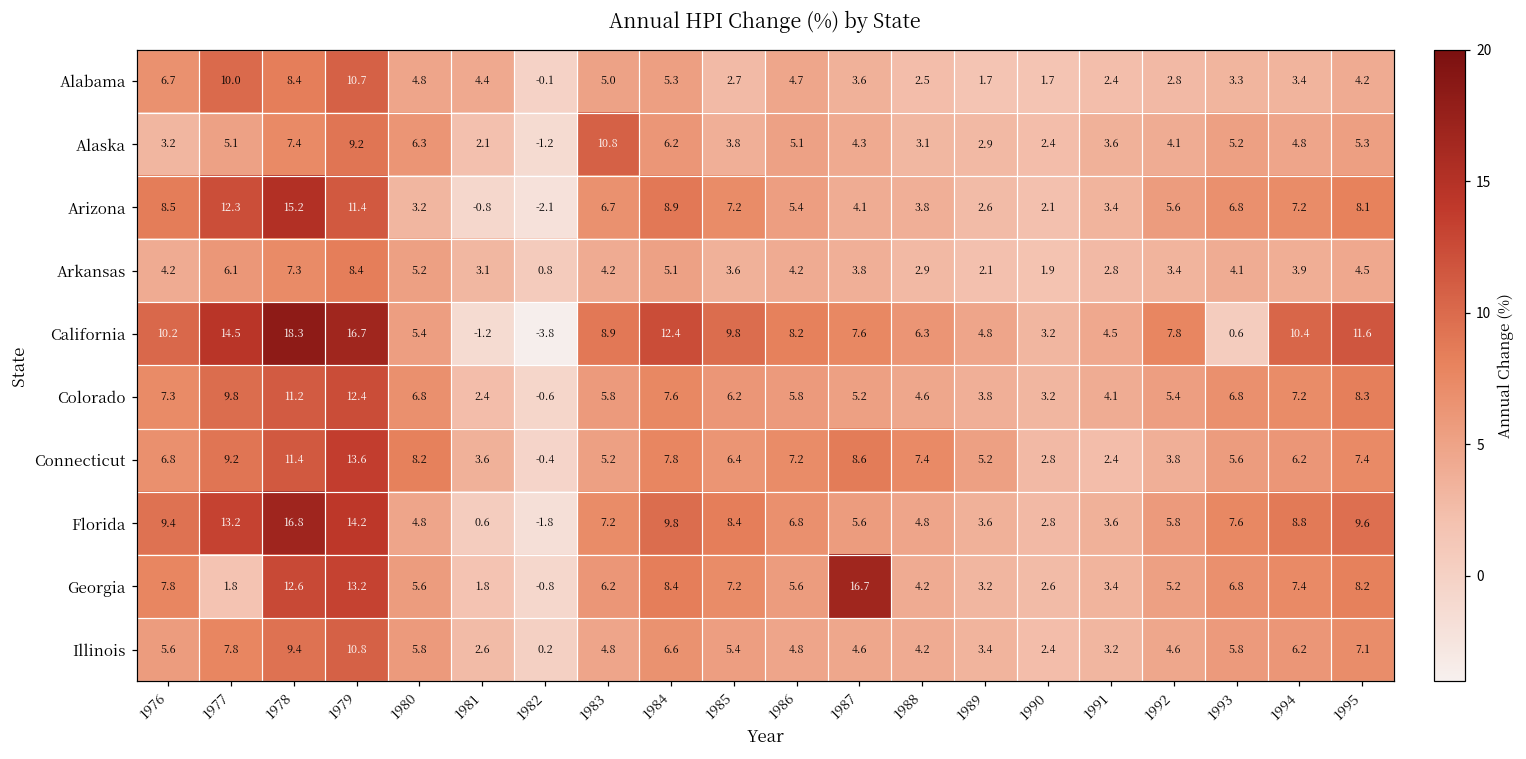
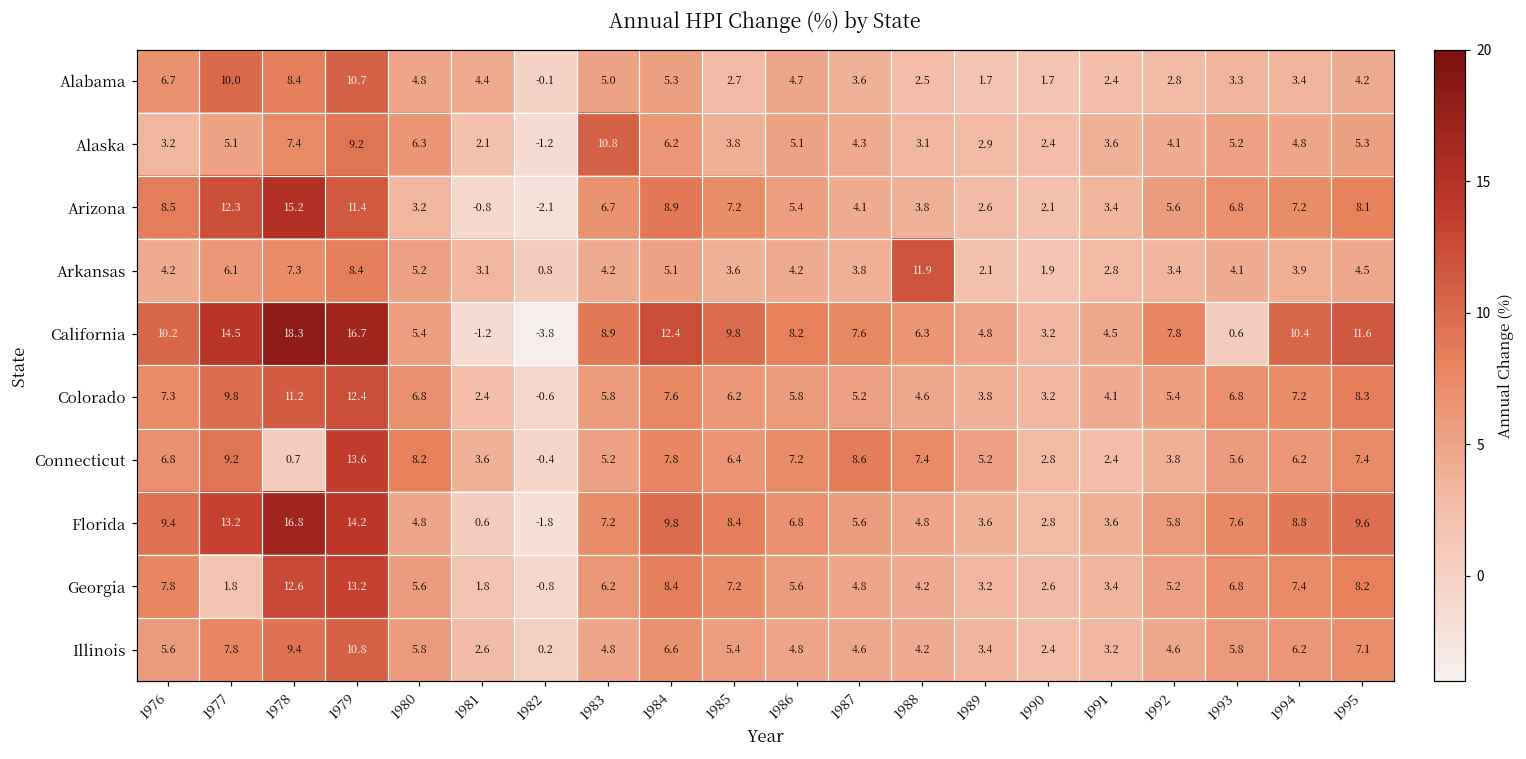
Arkansas, 1988: 2.9 -> 11.9
Connecticut, 1978: 11.4 -> 0.7
Georgia, 1987: 16.7 -> 4.8
